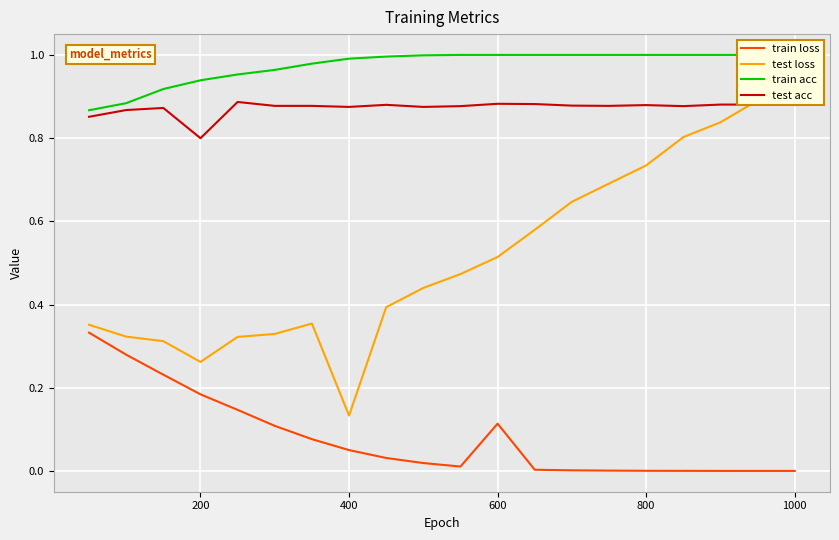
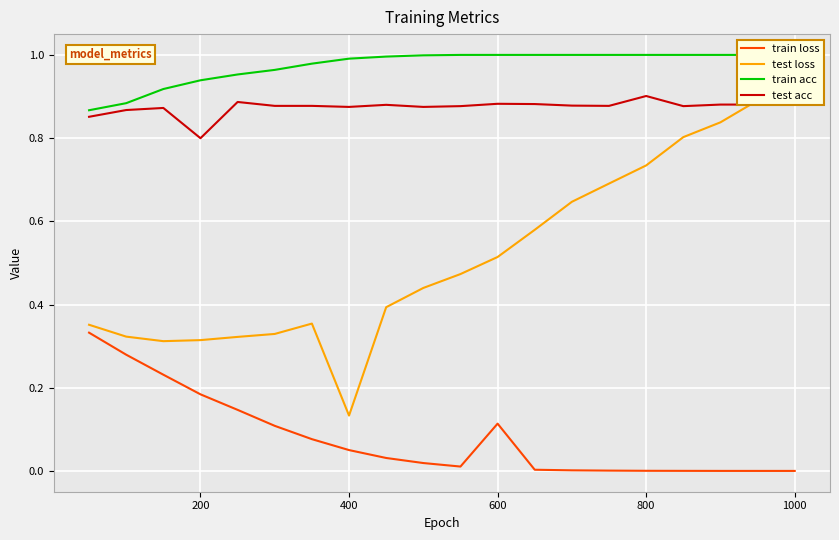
test loss, 200: 0.26 -> 0.31
test acc, 800: 0.88 -> 0.90
